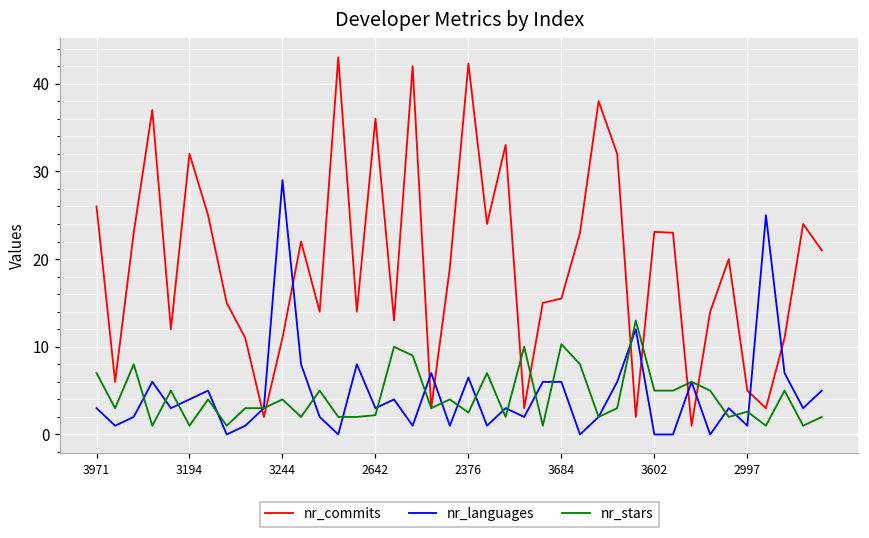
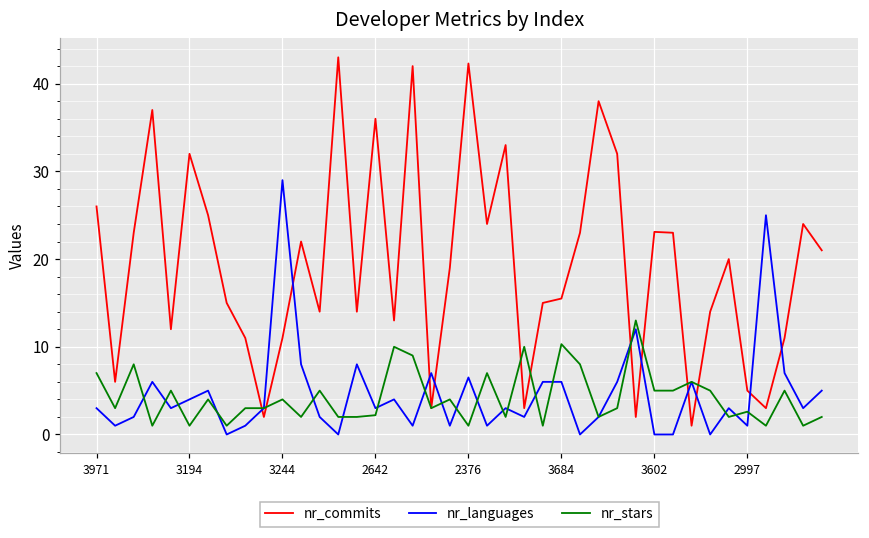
nr_stars, 2376: 3 -> 1
